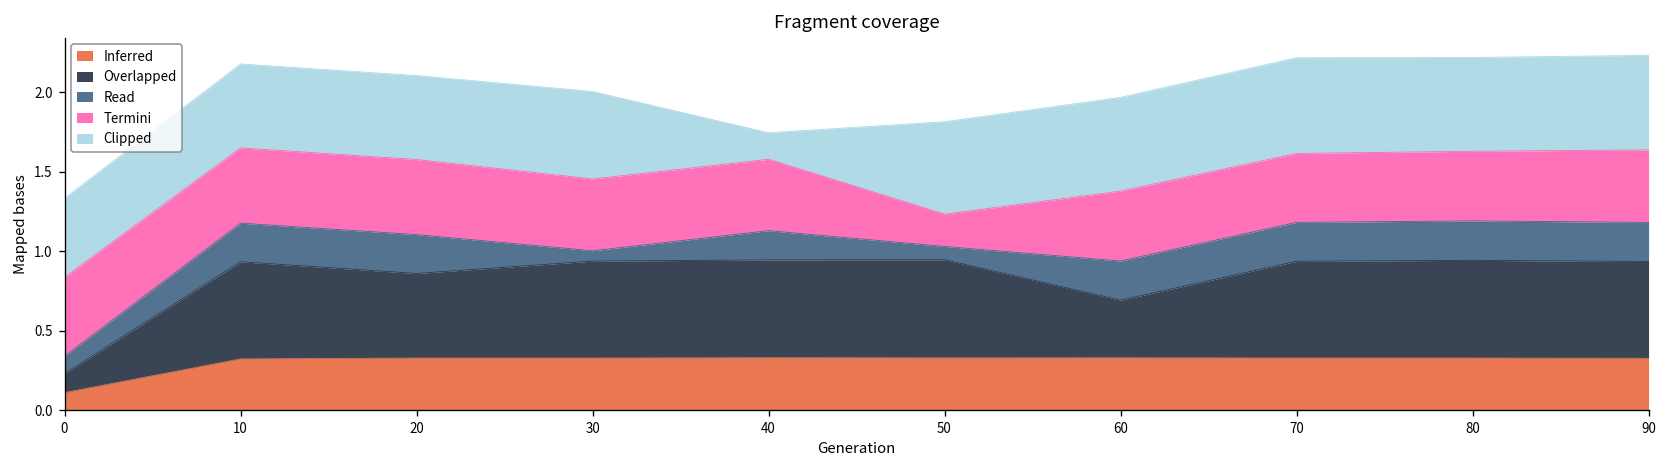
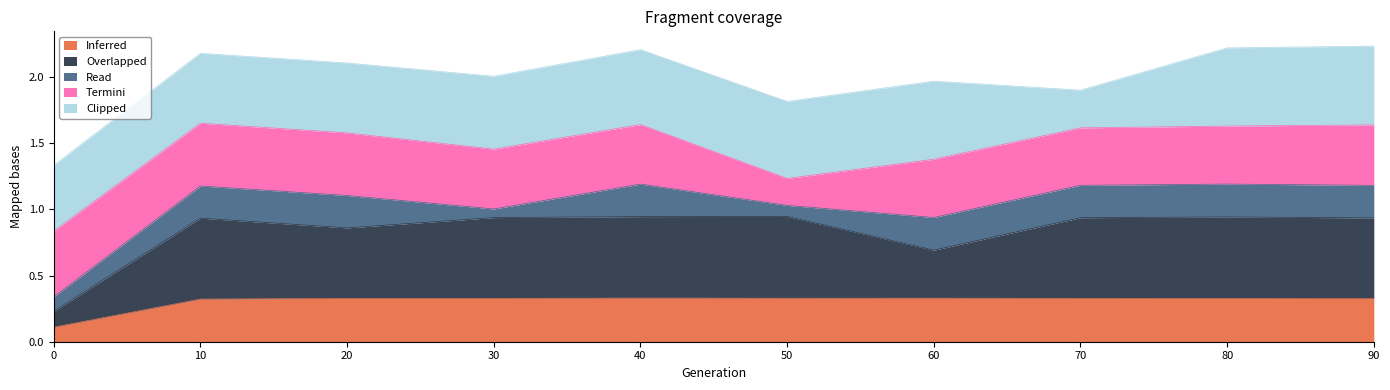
Read, 40: 0.18 -> 0.25
Clipped, 40: 0.17 -> 0.57
Clipped, 70: 0.60 -> 0.28
